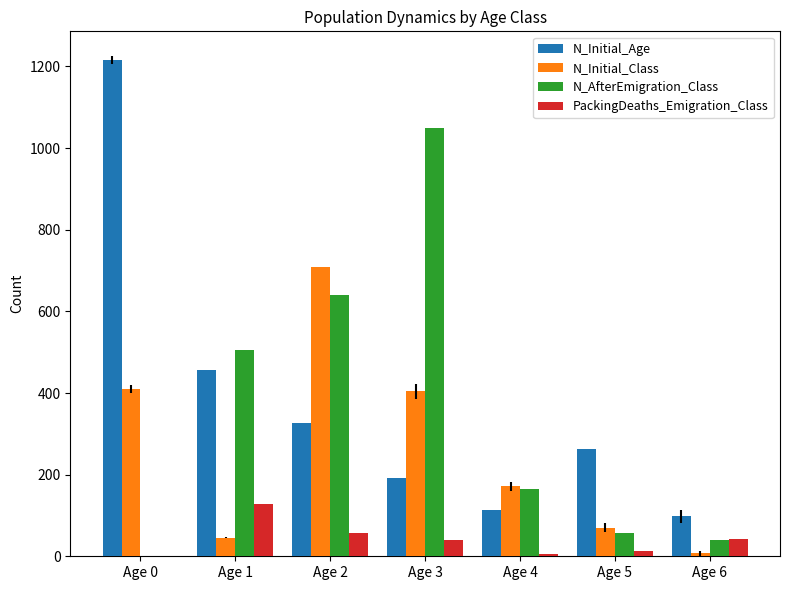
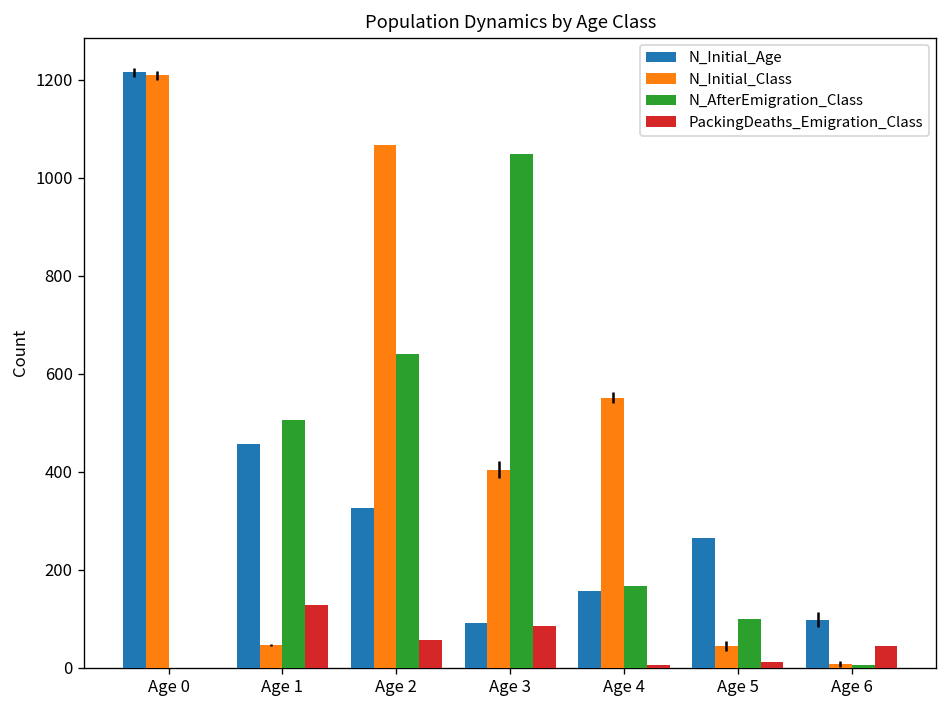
N_Initial_Class, Age 0: 410 -> 1210
N_Initial_Class, Age 2: 710 -> 1070
N_Initial_Age, Age 3: 190 -> 90
PackingDeaths_Emigration_Class, Age 3: 40 -> 90
N_Initial_Age, Age 4: 110 -> 160
N_Initial_Class, Age 4: 170 -> 550
N_Initial_Class, Age 5: 70 -> 40
N_AfterEmigration_Class, Age 5: 60 -> 100
N_AfterEmigration_Class, Age 6: 40 -> 10
